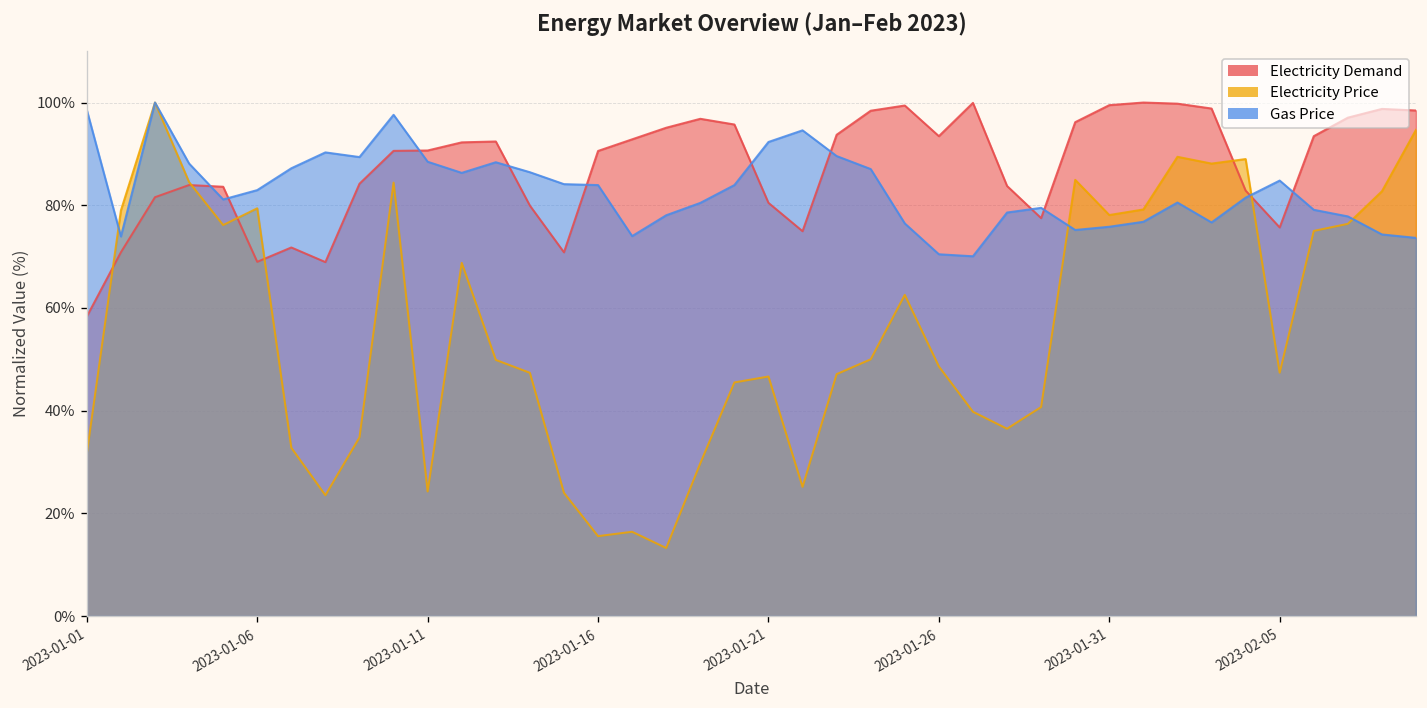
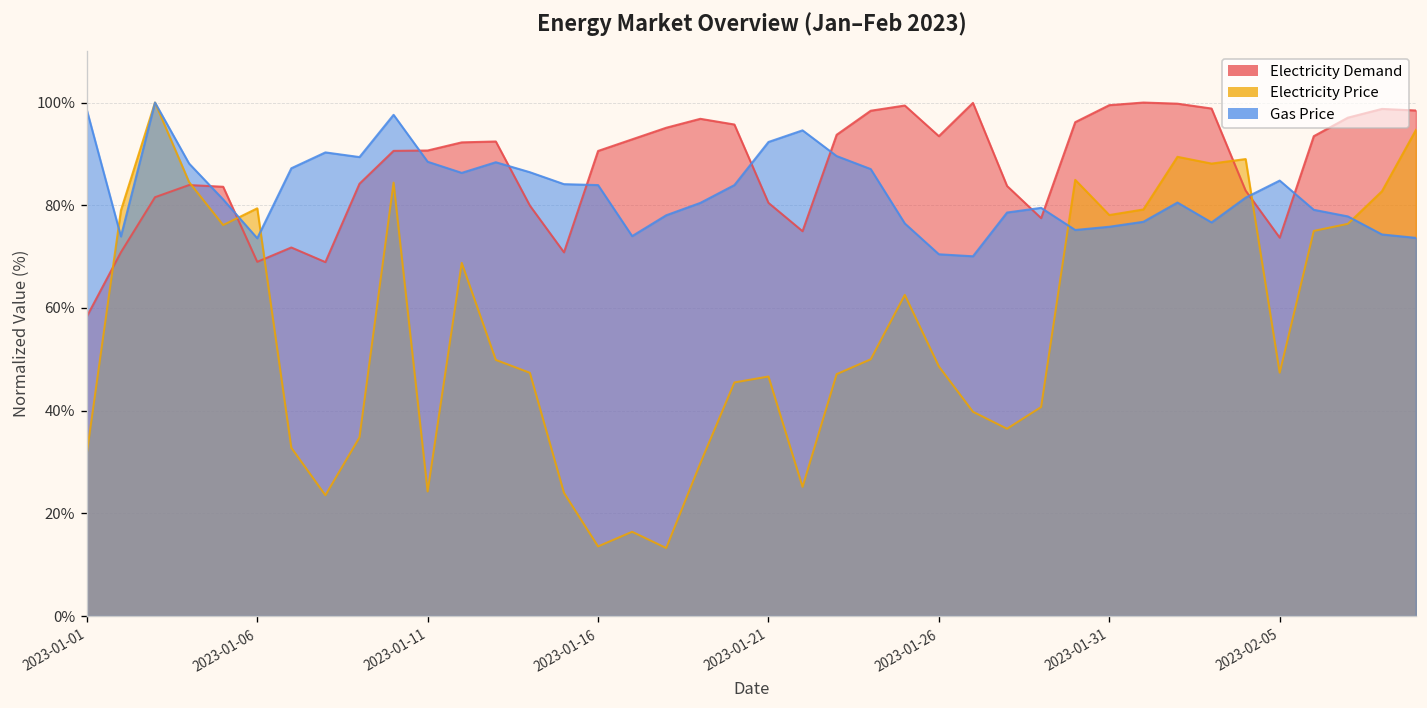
Gas Price, 2023-01-06: 83% -> 74%
Electricity Price, 2023-01-16: 16% -> 14%
Electricity Demand, 2023-02-05: 76% -> 74%
